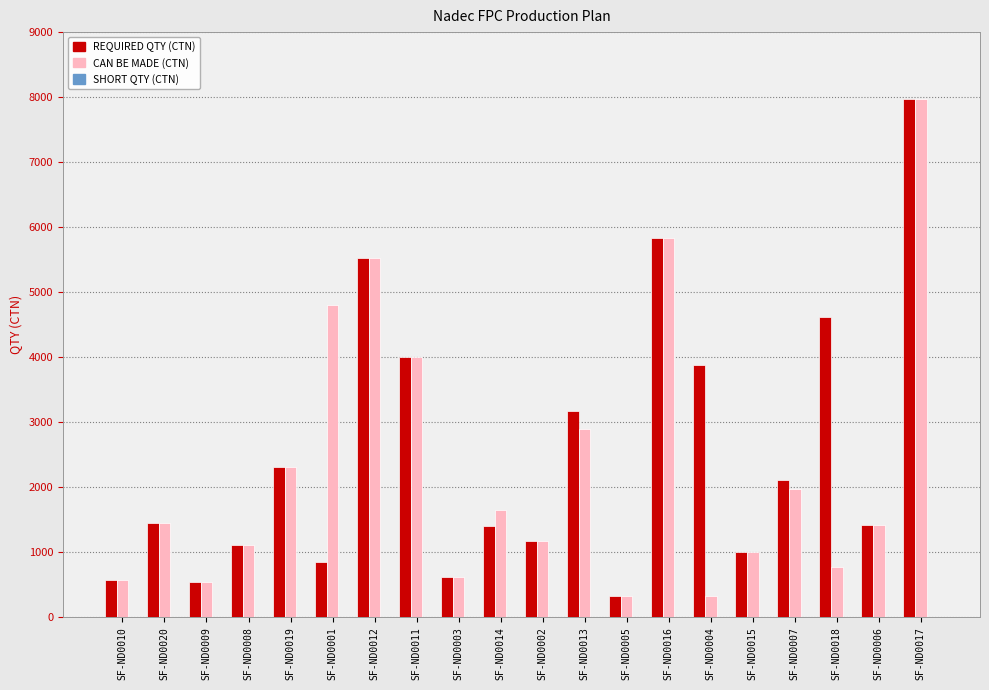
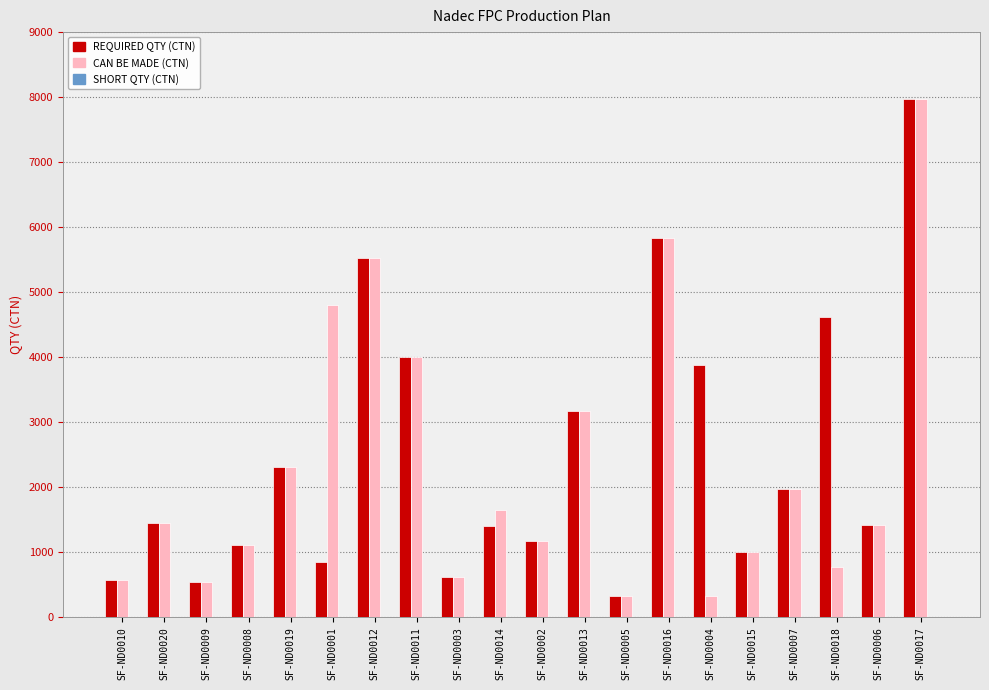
CAN BE MADE (CTN), SF-ND0013: 2900 -> 3200
REQUIRED QTY (CTN), SF-ND0007: 2100 -> 2000
